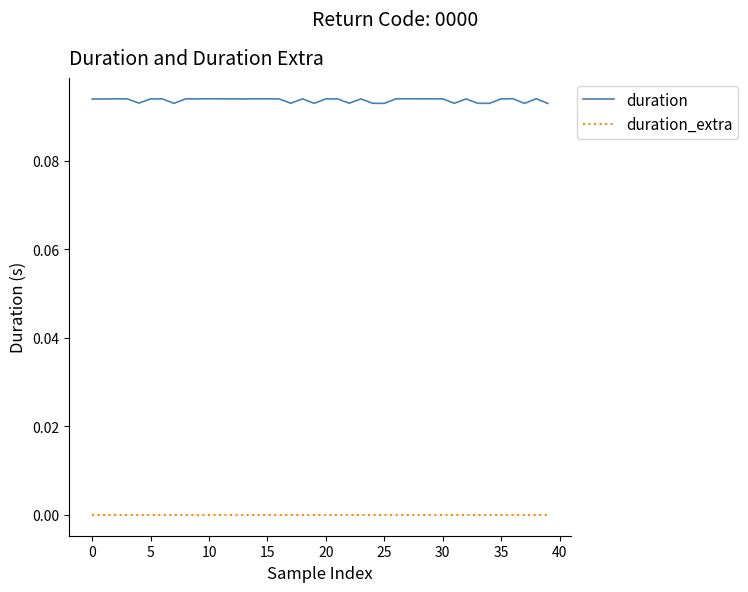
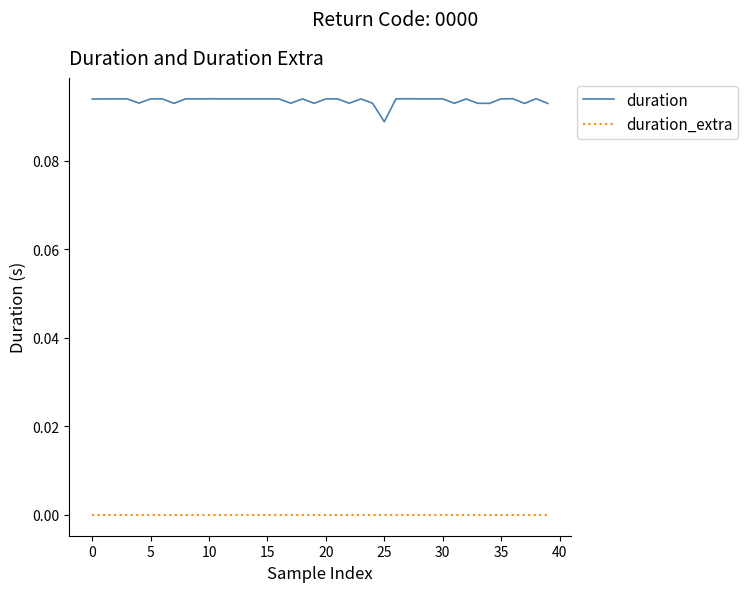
duration, 25: 0.093 -> 0.089
